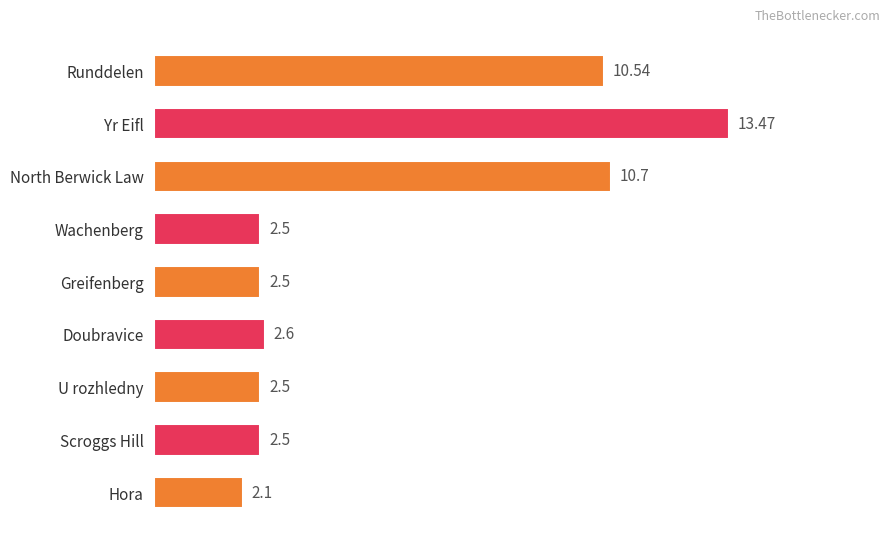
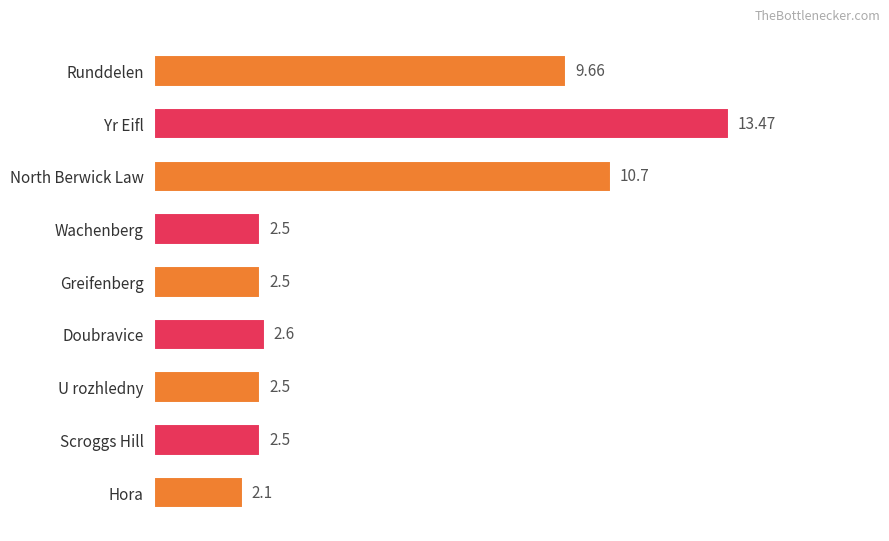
Runddelen: 10.54 -> 9.66
